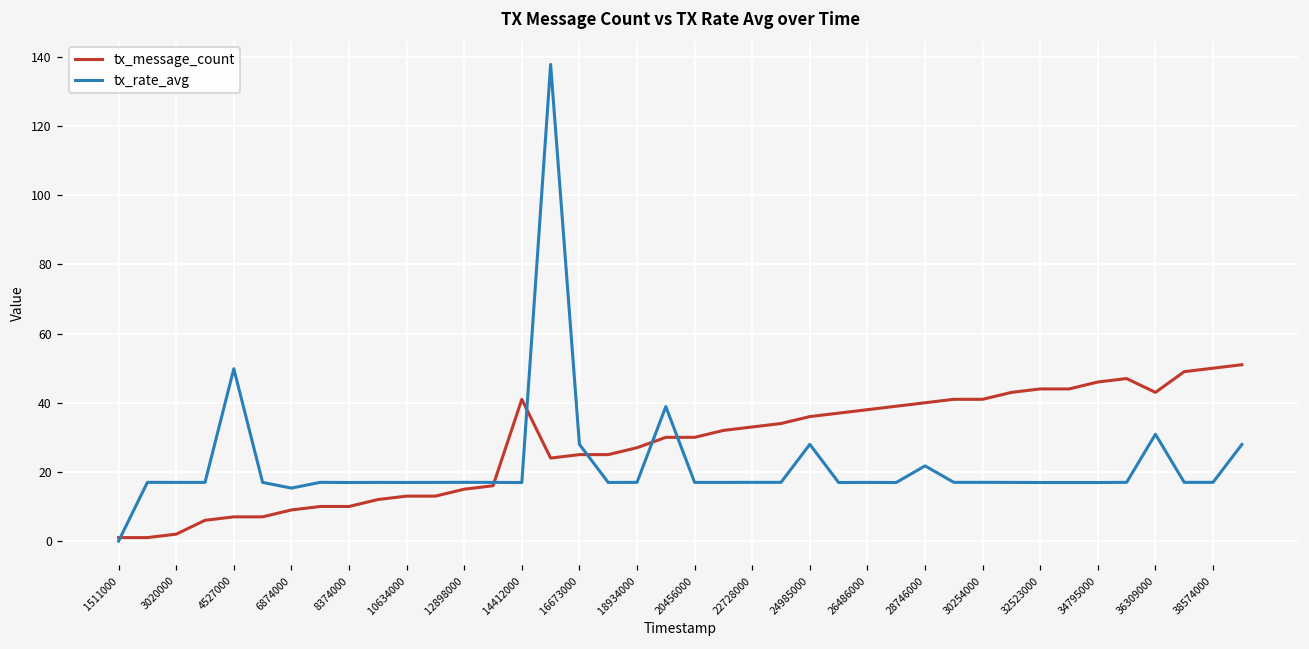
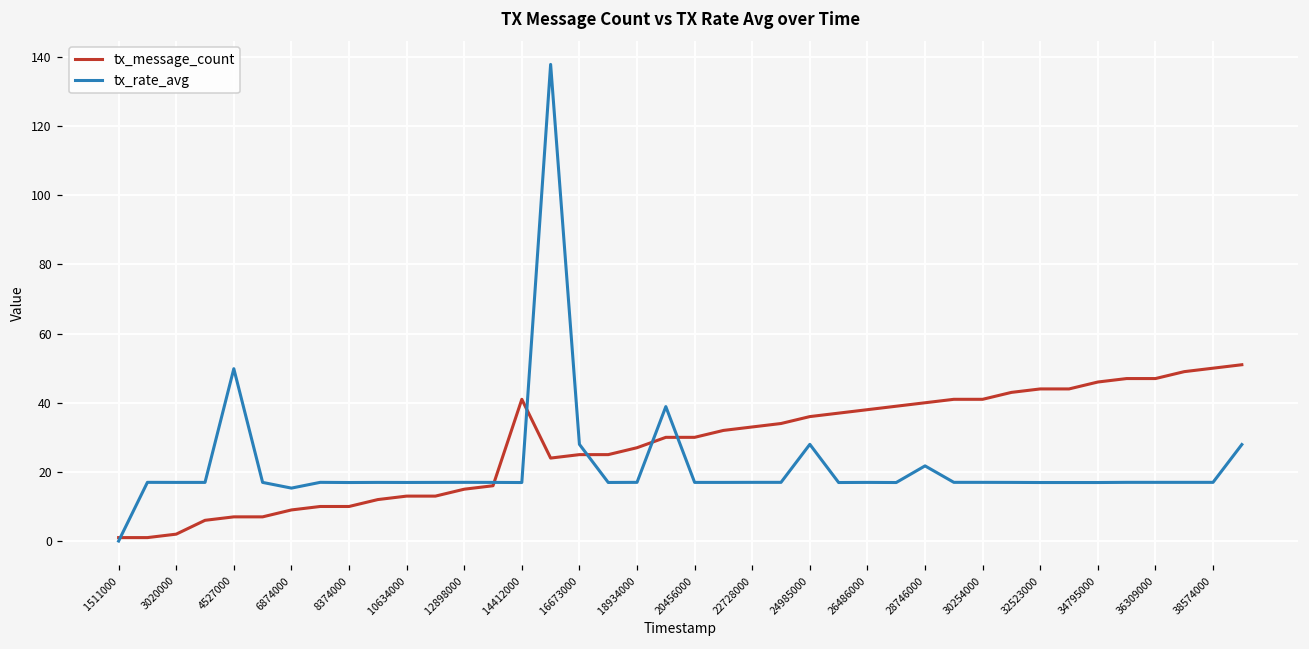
tx_message_count, 36309000: 43 -> 47
tx_rate_avg, 36309000: 31 -> 17
